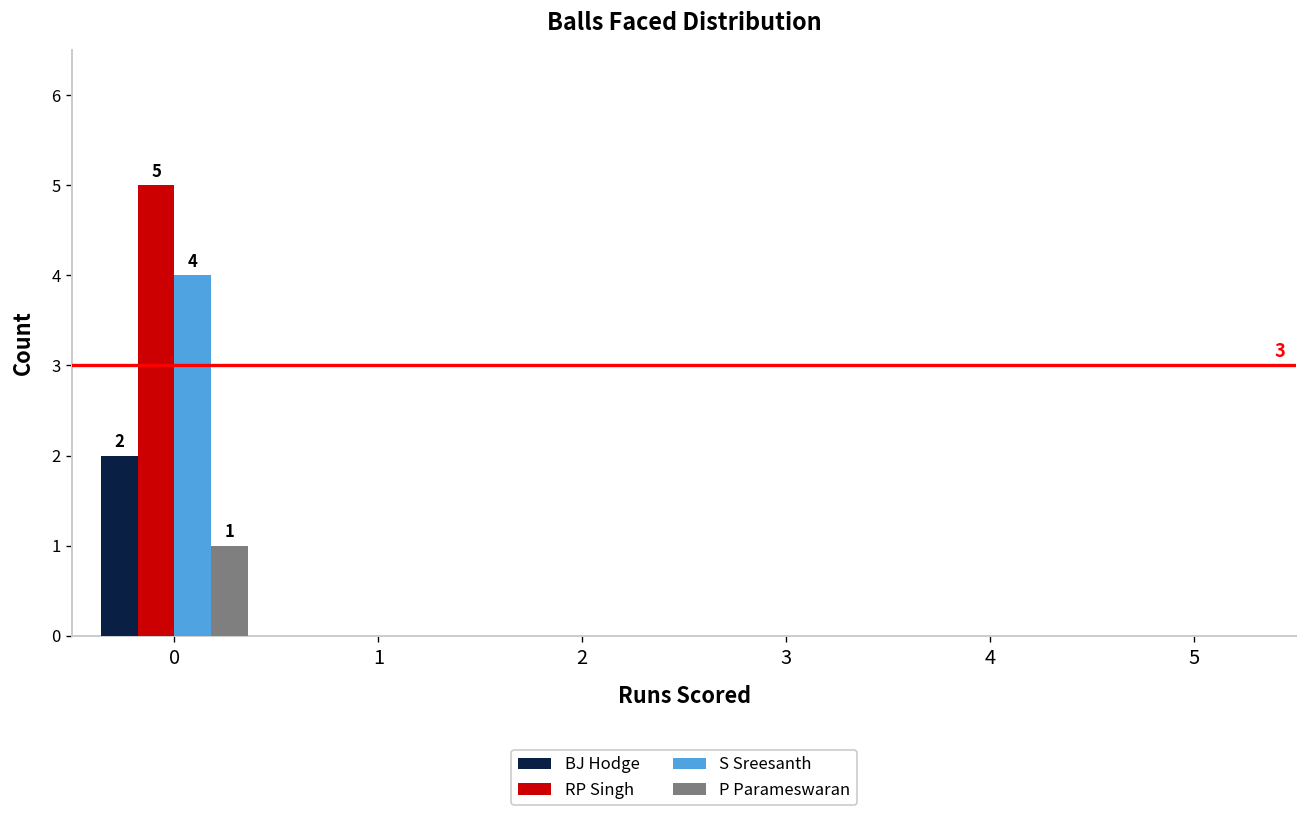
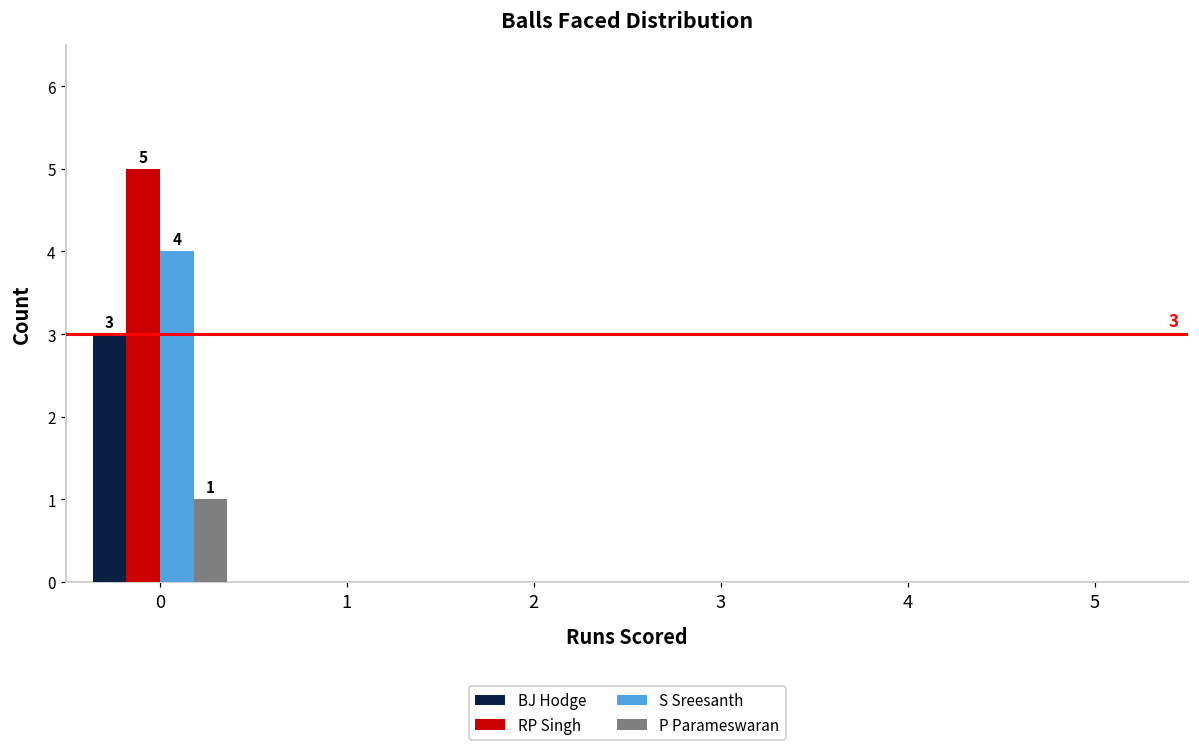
BJ Hodge, 0: 2 -> 3
